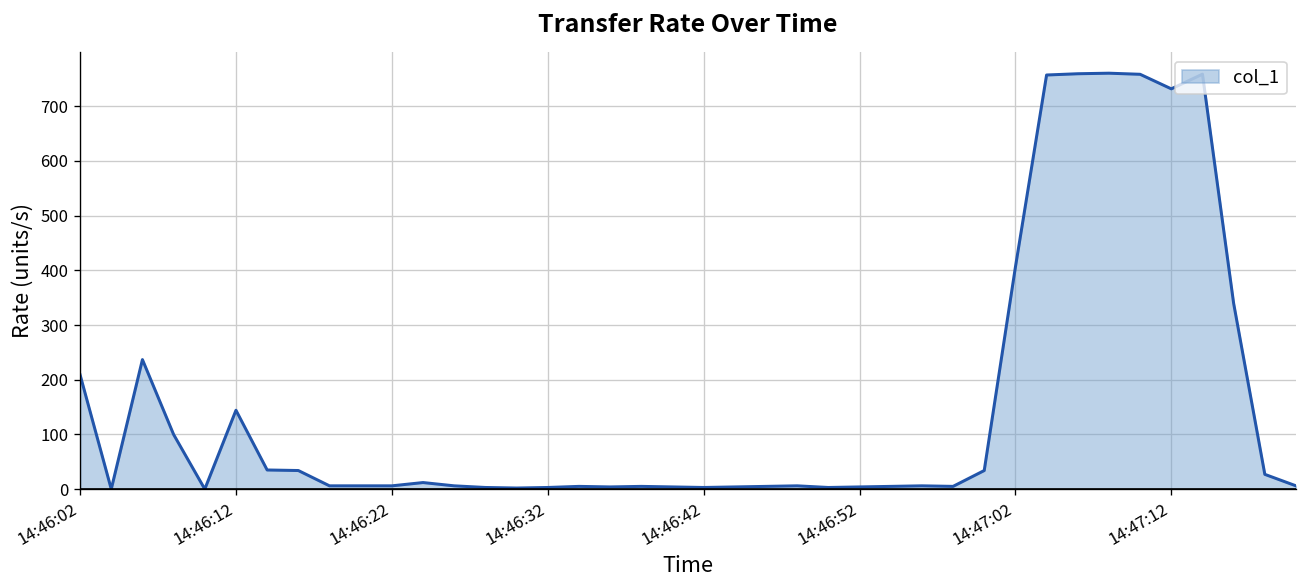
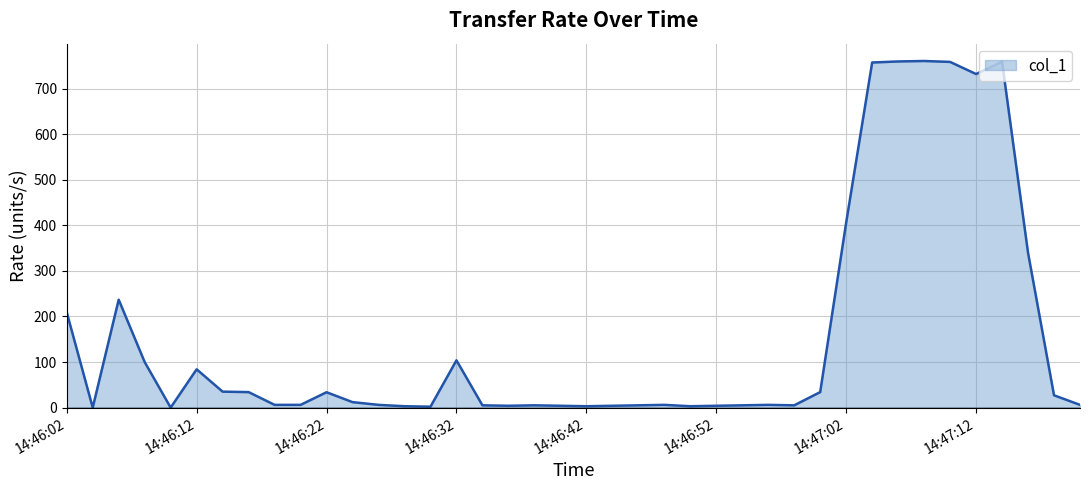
14:46:12: 140 -> 80
14:46:22: 10 -> 30
14:46:32: 0 -> 100
